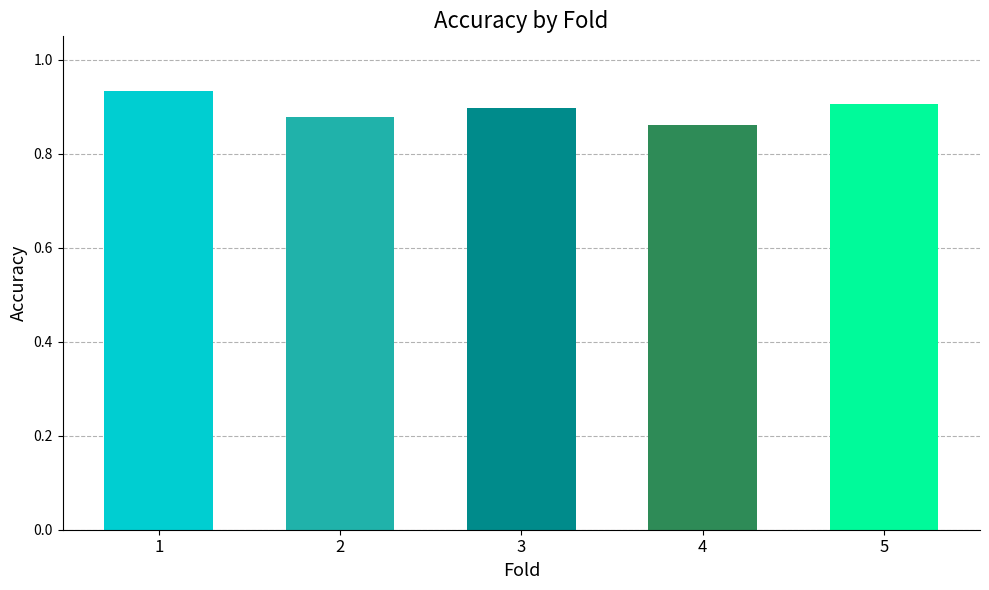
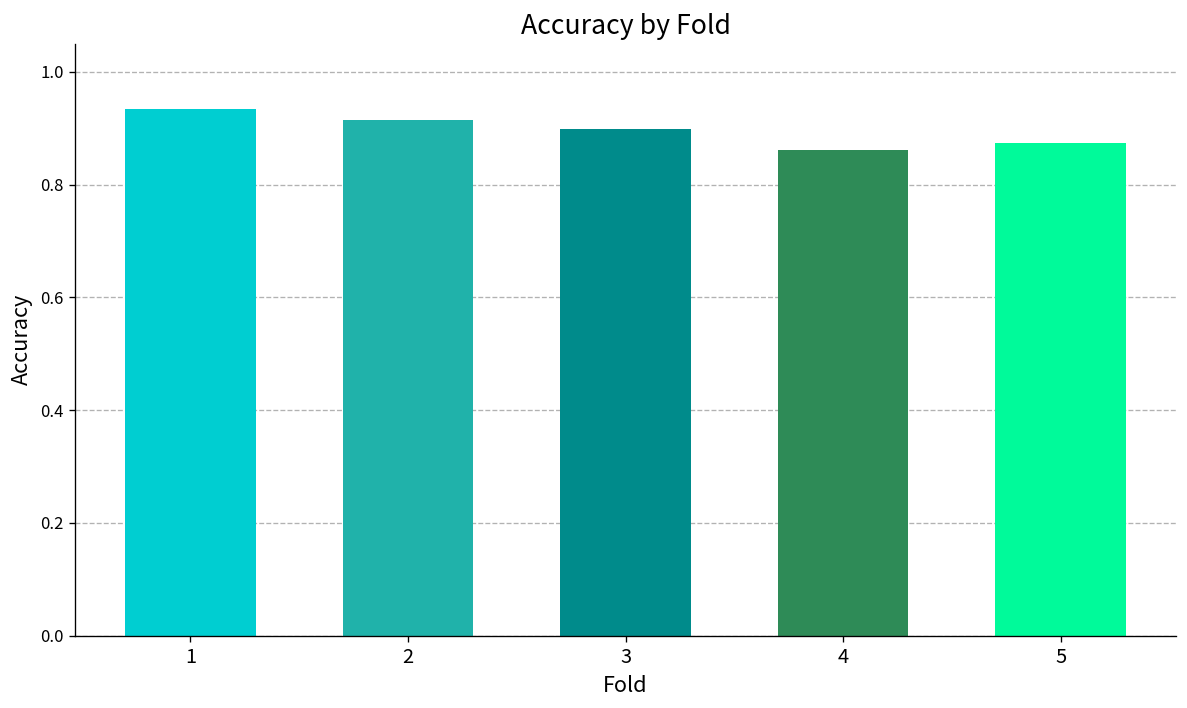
2: 0.88 -> 0.91
5: 0.91 -> 0.87
